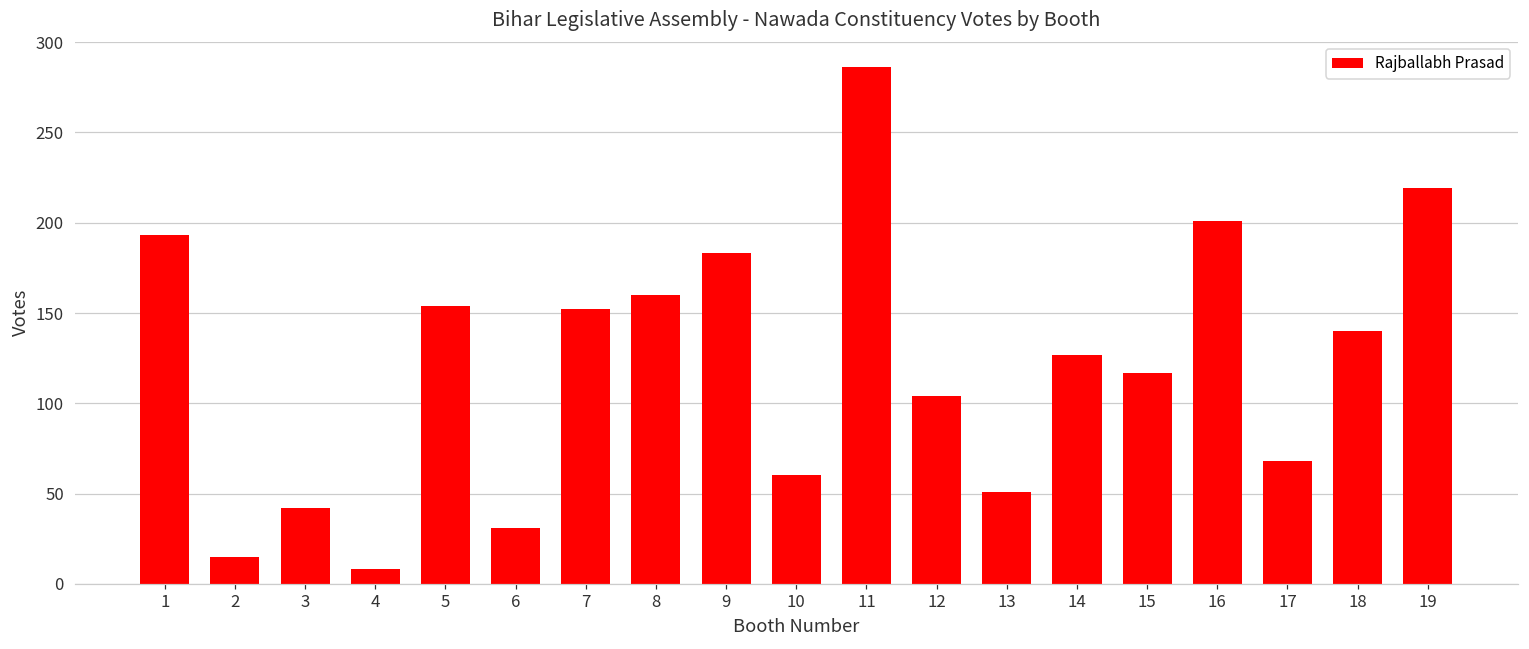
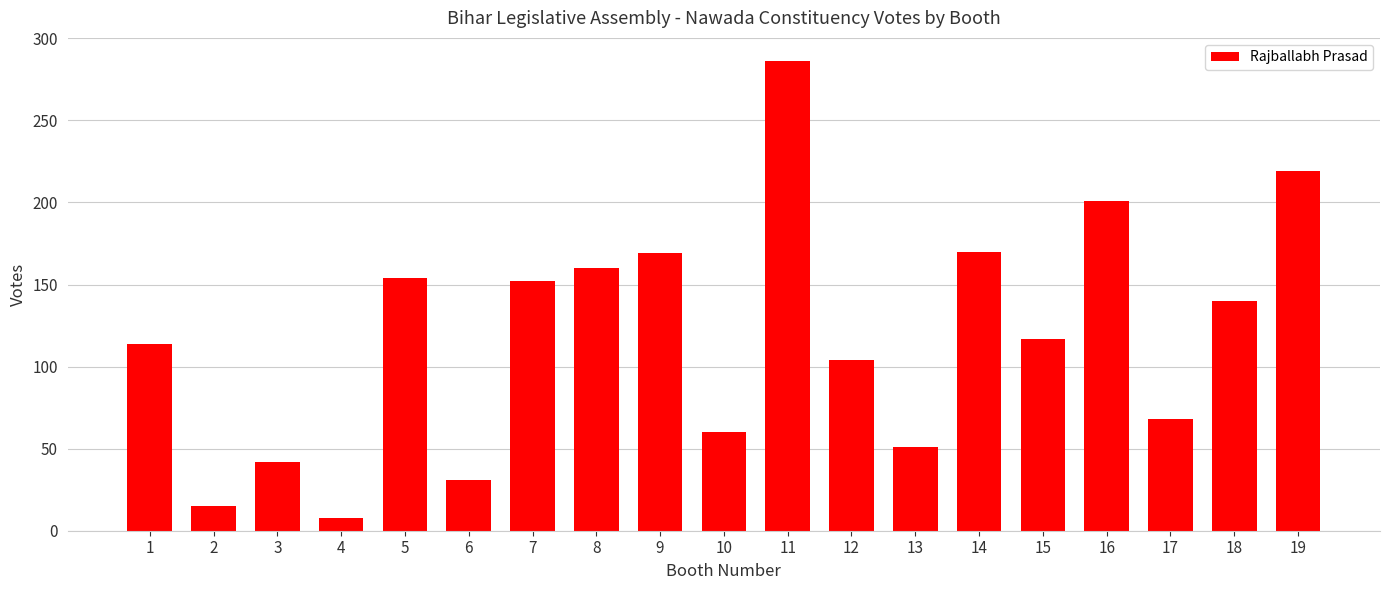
1: 193 -> 114
9: 183 -> 169
14: 127 -> 170
